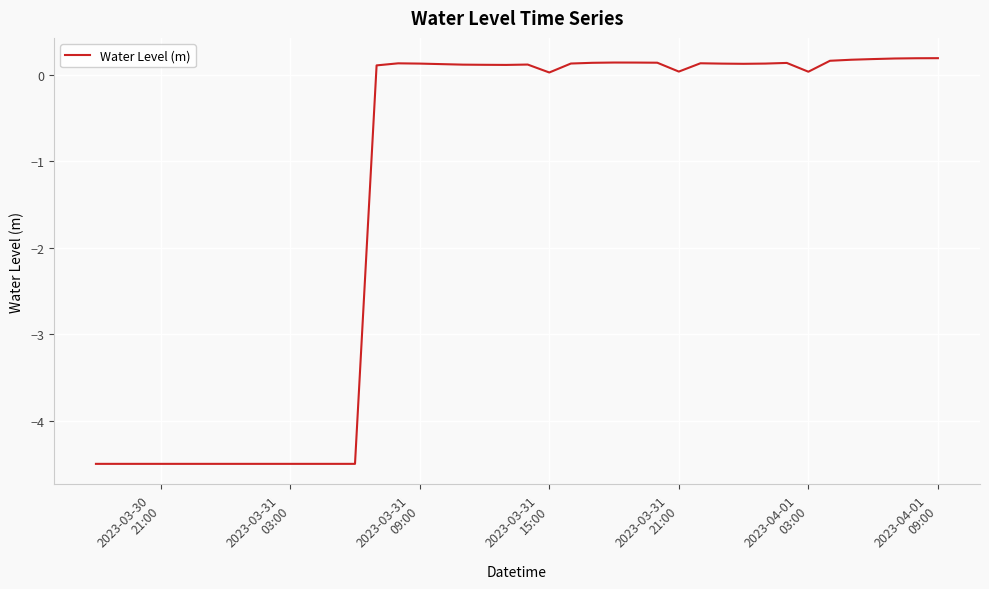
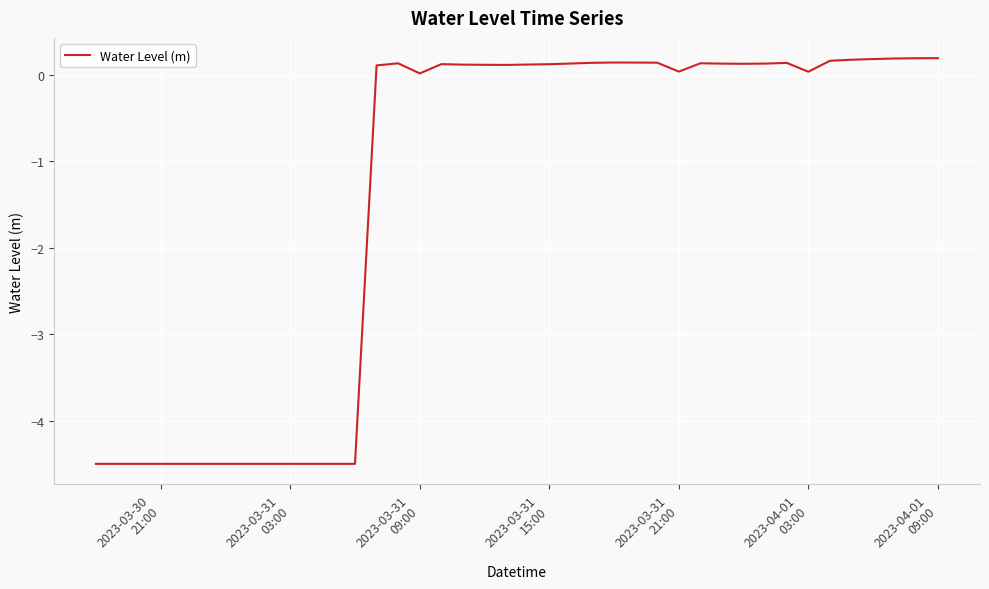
2023-03-31 09:00: 0.1 -> 0.0
2023-03-31 15:00: 0.0 -> 0.1
